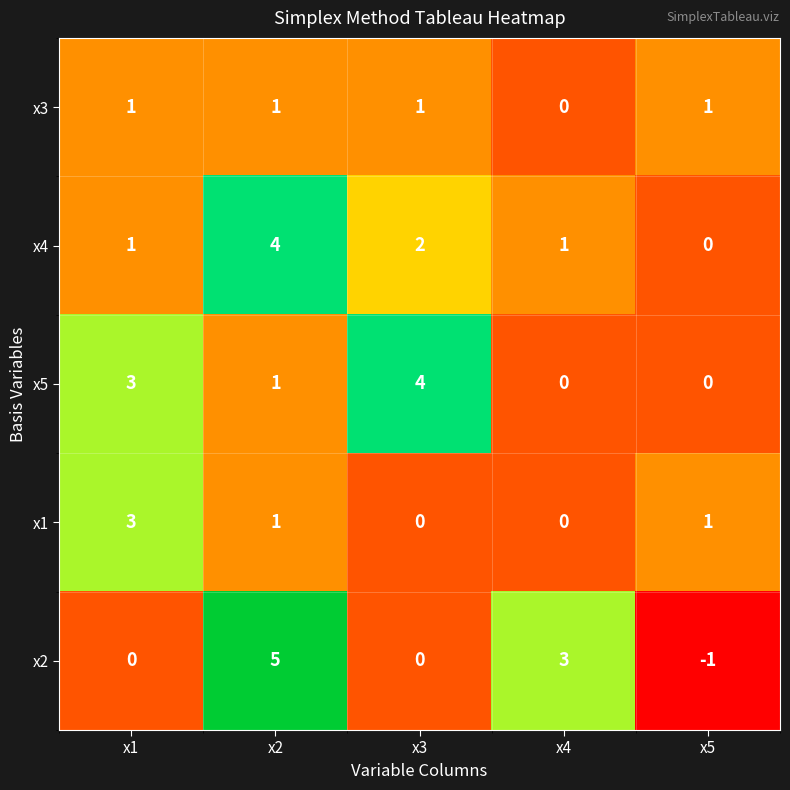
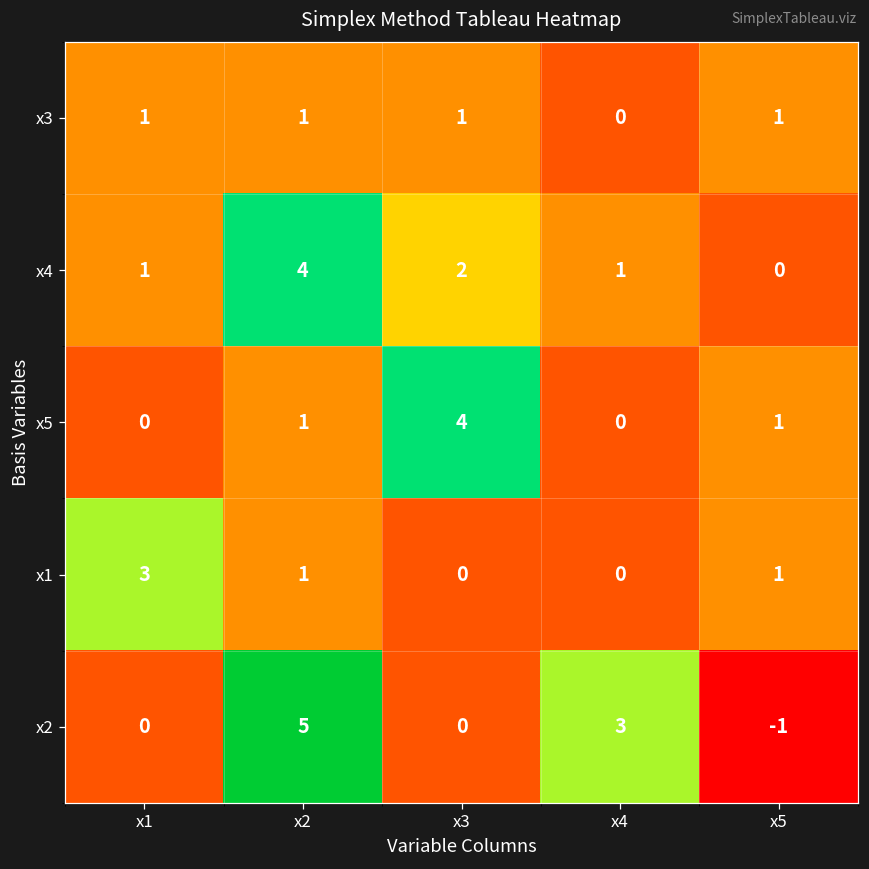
x5, x1: 3 -> 0
x5, x5: 0 -> 1
